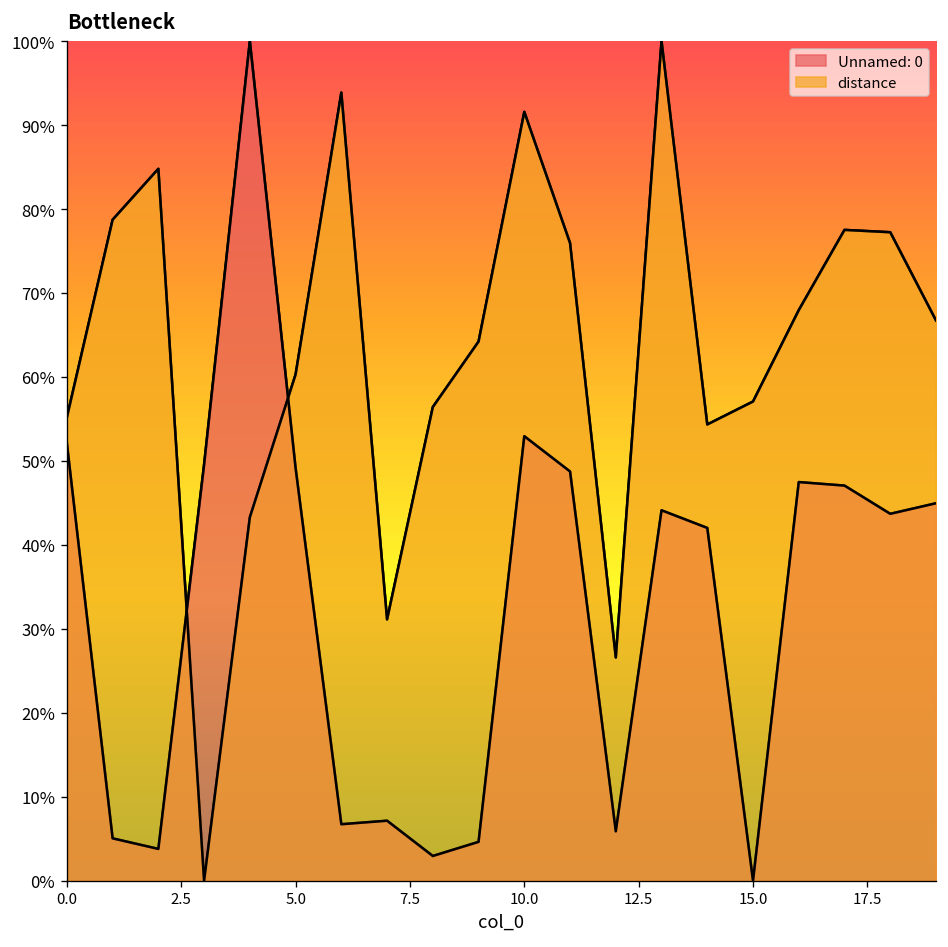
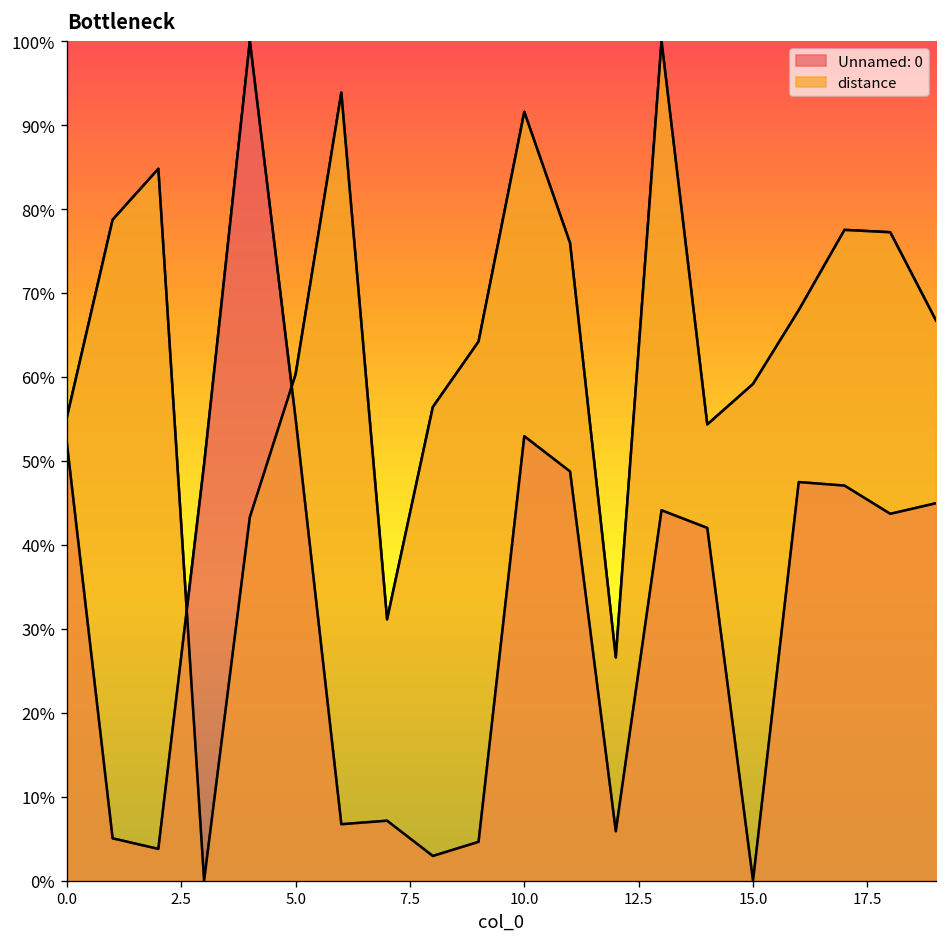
Unnamed: 0, 5.0: 49% -> 55%
distance, 15.0: 57% -> 59%
